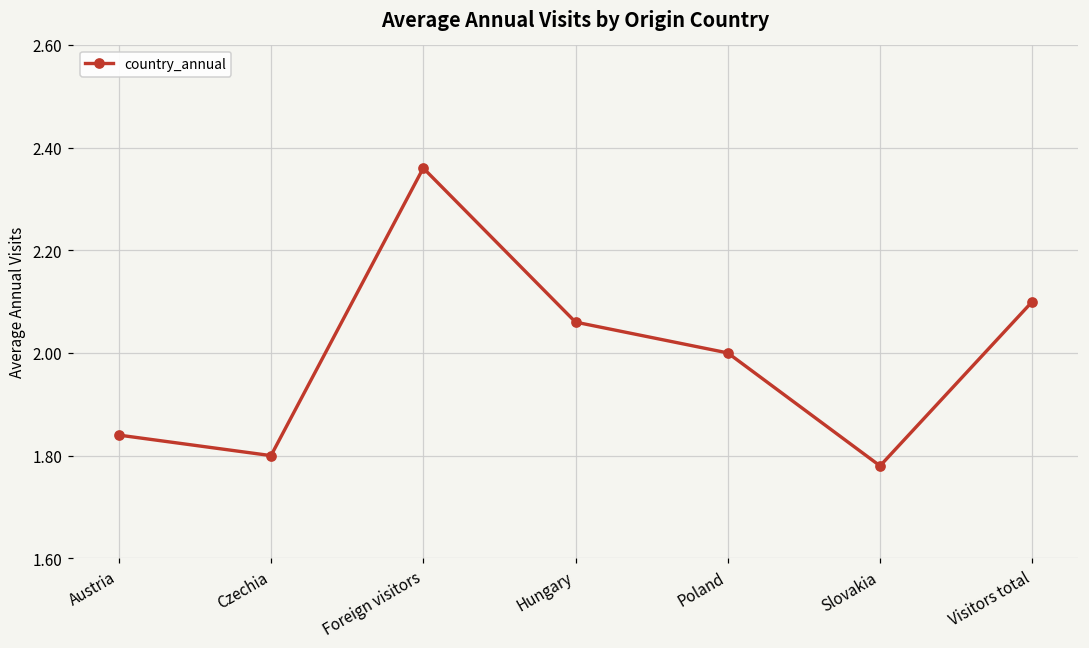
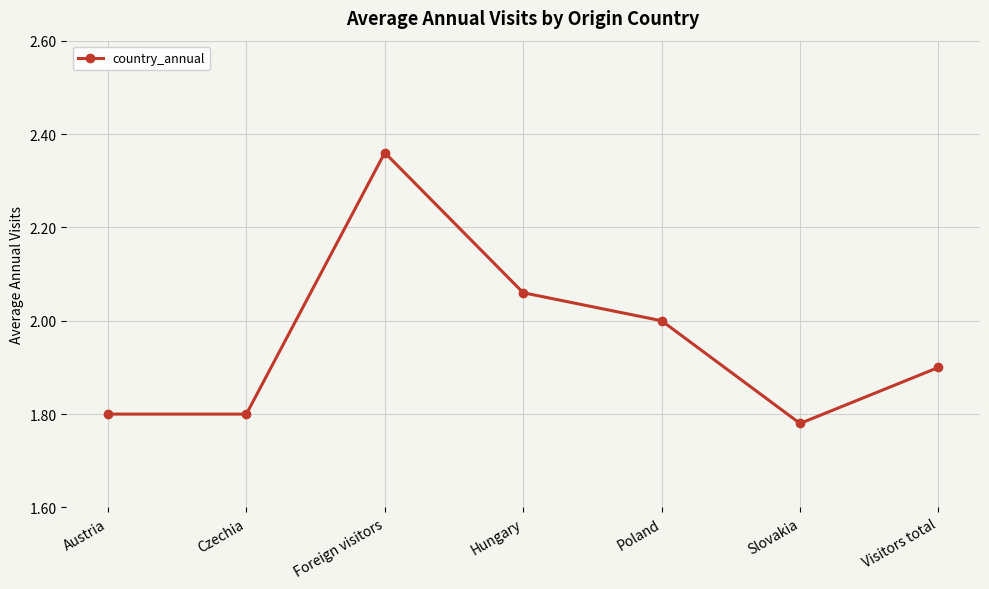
Austria: 1.84 -> 1.80
Visitors total: 2.1 -> 1.9
